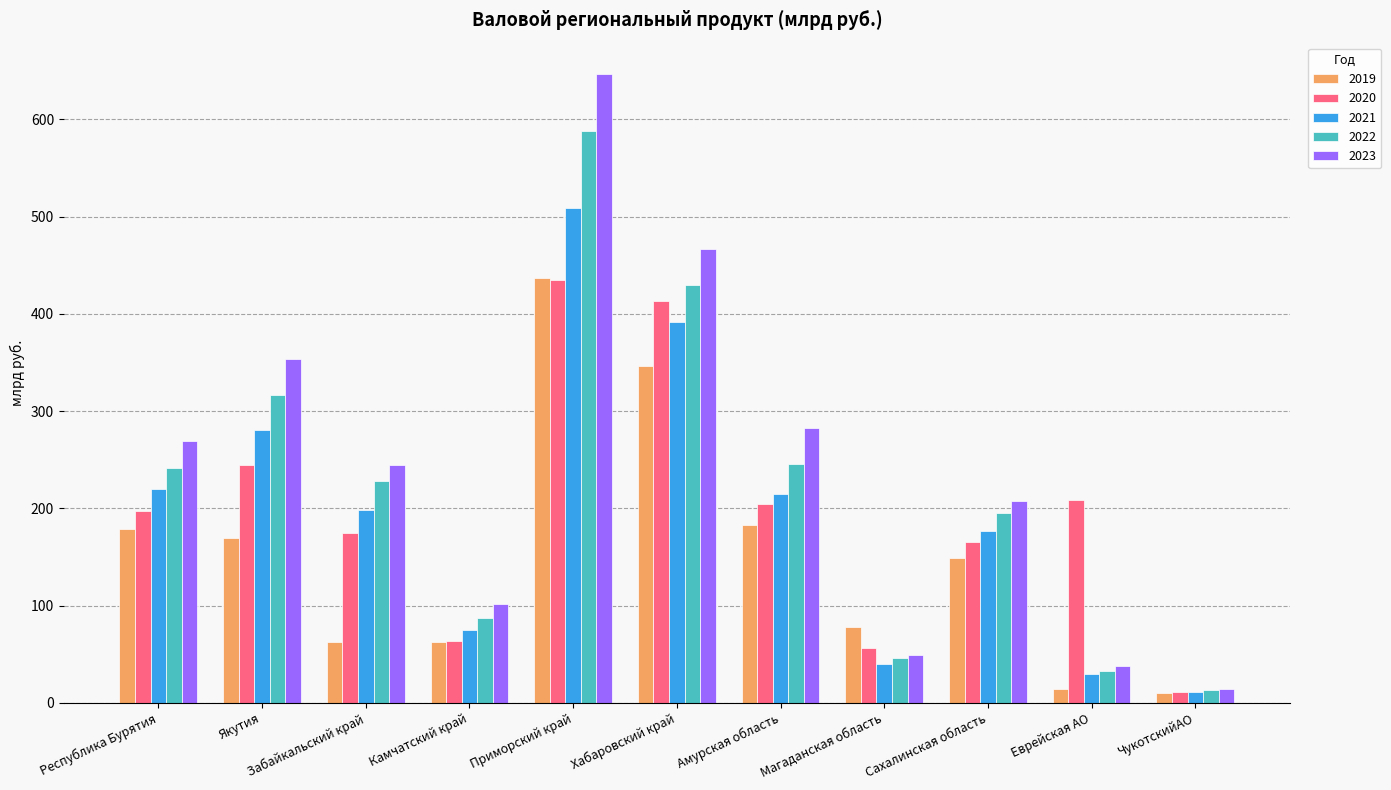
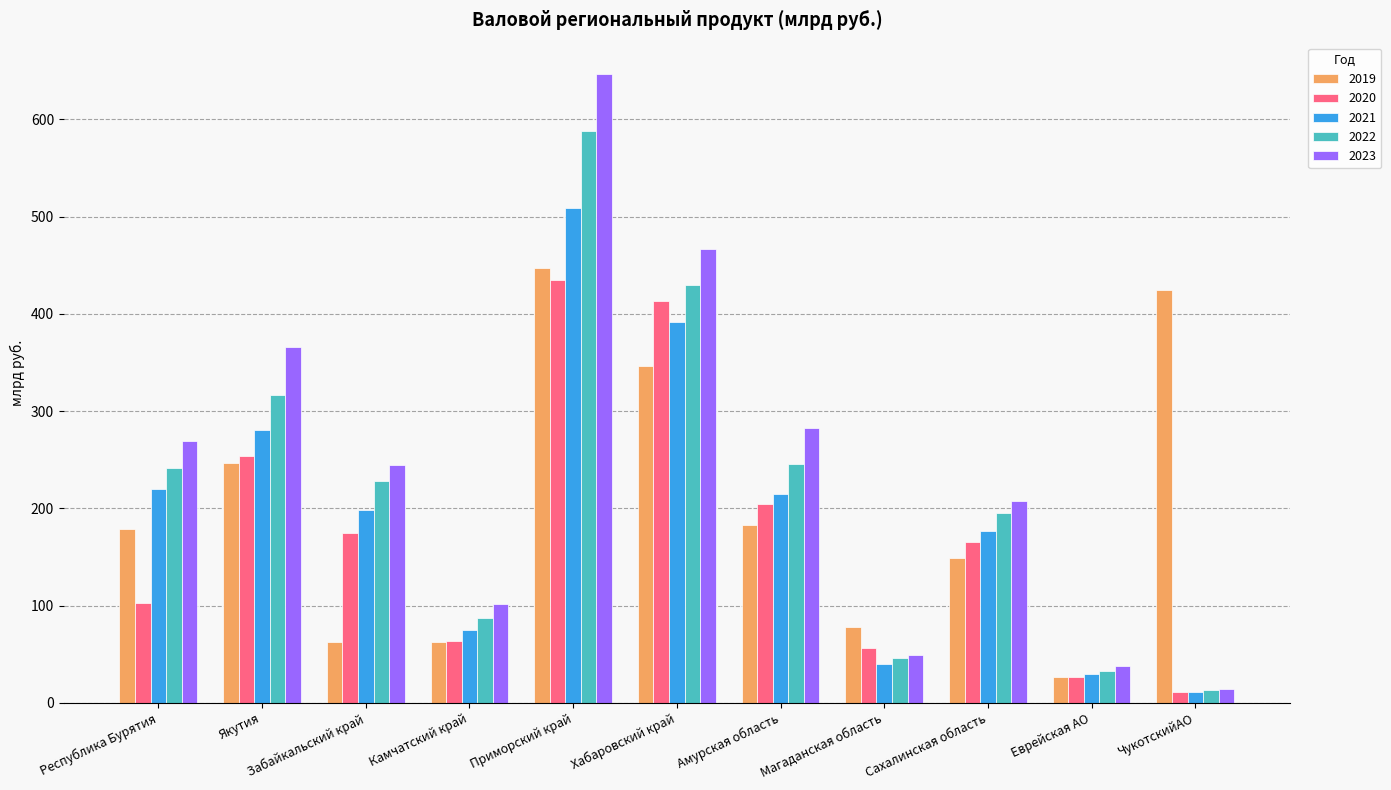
2020, Республика Бурятия: 200 -> 100
2019, Якутия: 170 -> 250
2020, Якутия: 240 -> 250
2023, Якутия: 350 -> 370
2019, Приморский край: 440 -> 450
2019, Еврейская АО: 10 -> 30
2020, Еврейская АО: 210 -> 30
2019, ЧукотскийАО: 10 -> 420
